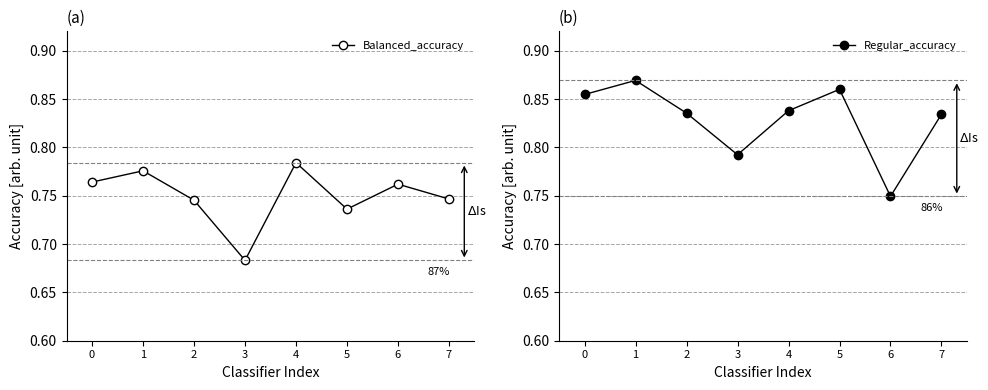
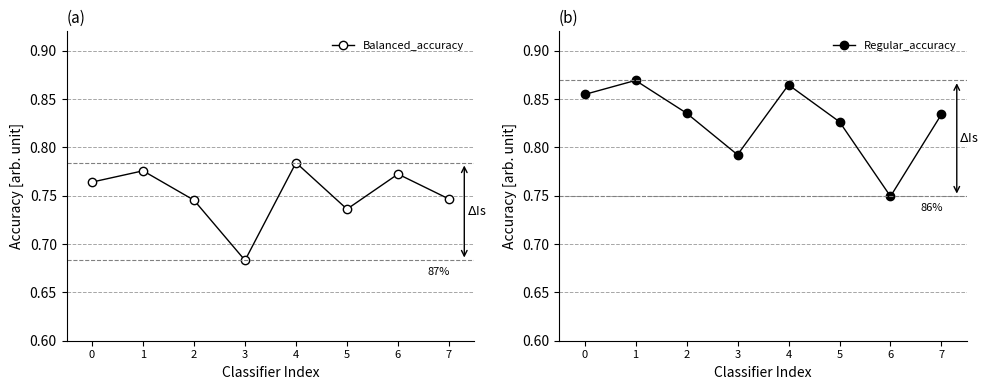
(a), 6: 0.76 -> 0.77
(b), 4: 0.84 -> 0.86
(b), 5: 0.86 -> 0.83
